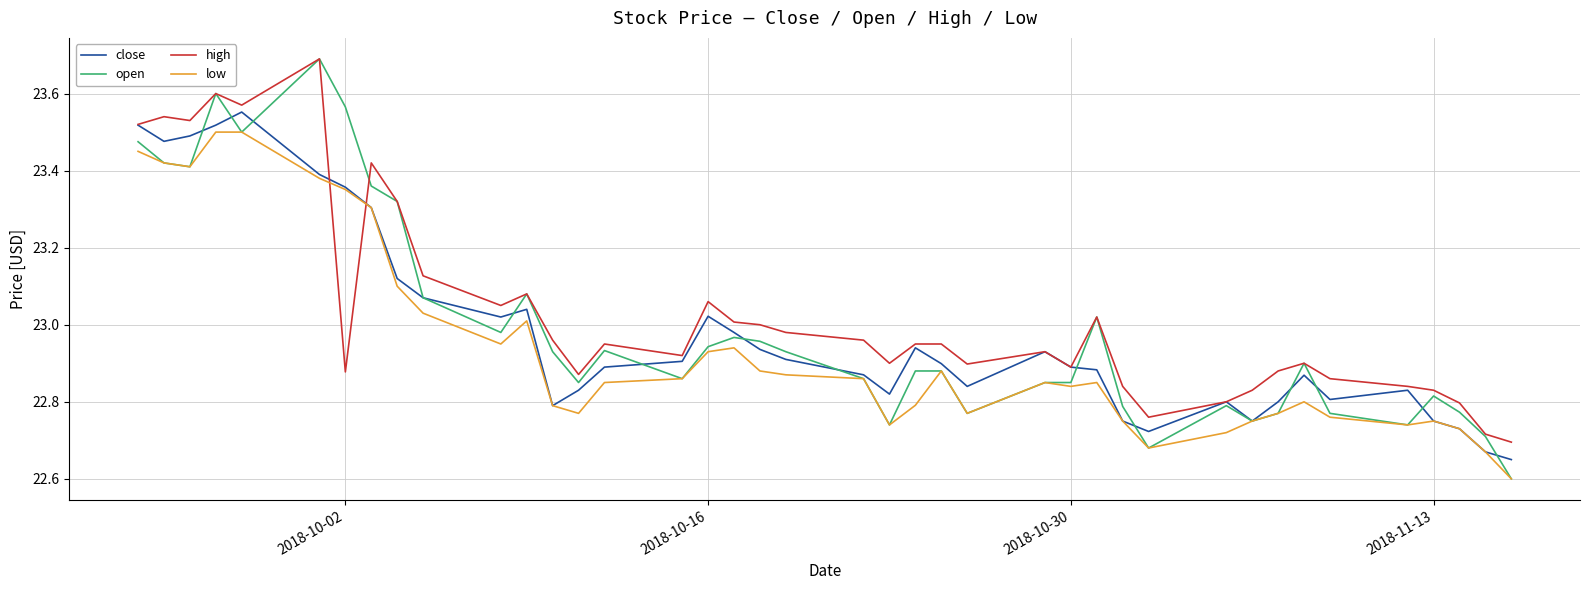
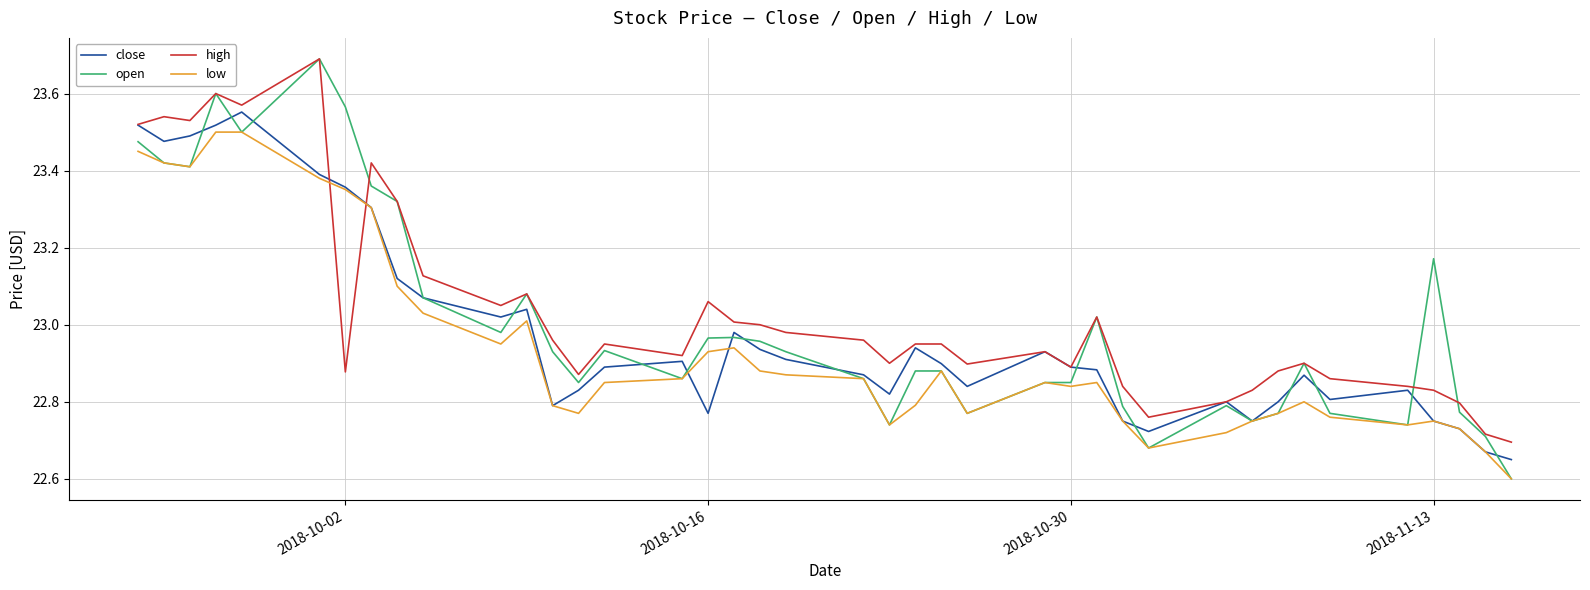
close, 2018-10-16: 23.02 -> 22.77
open, 2018-10-16: 22.94 -> 22.97
open, 2018-11-13: 22.82 -> 23.17
